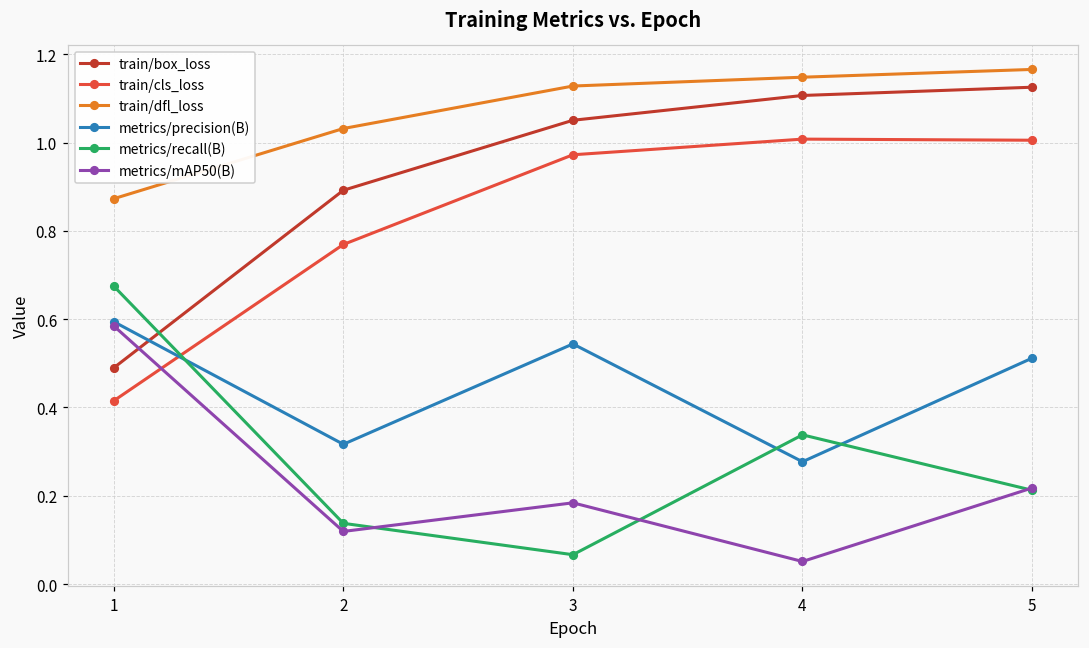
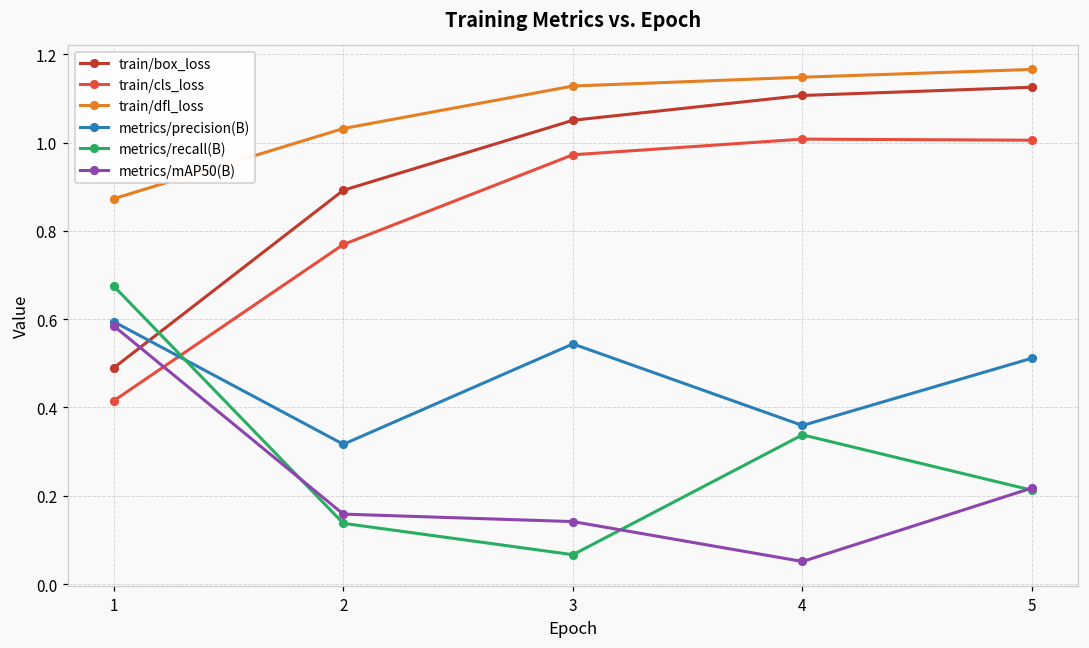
metrics/mAP50(B), 2: 0.12 -> 0.16
metrics/mAP50(B), 3: 0.18 -> 0.14
metrics/precision(B), 4: 0.28 -> 0.36
